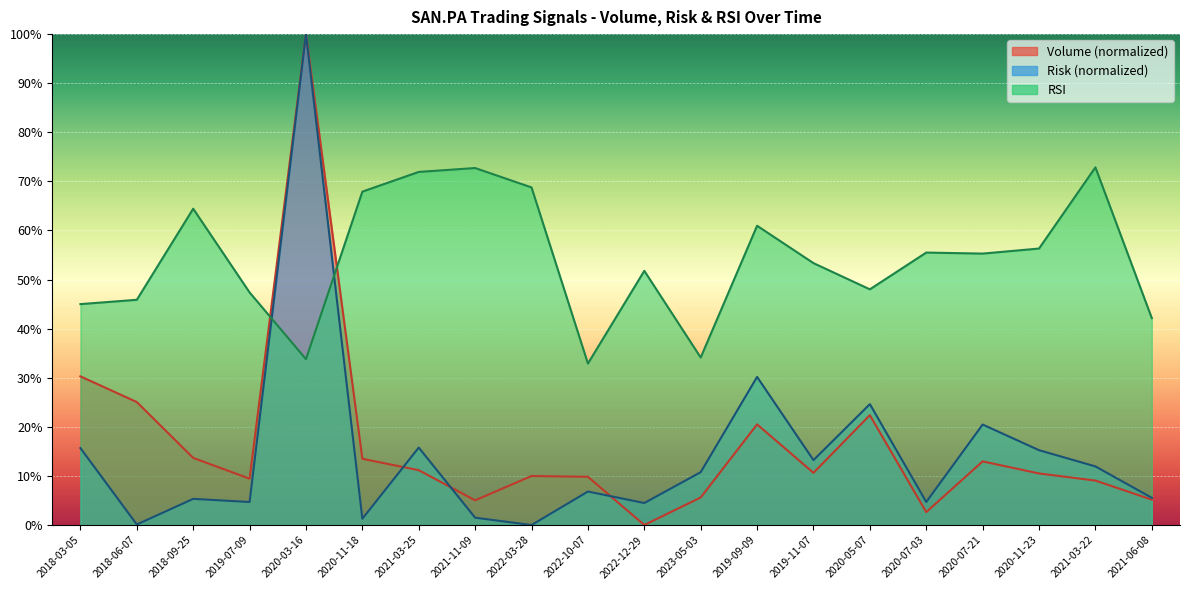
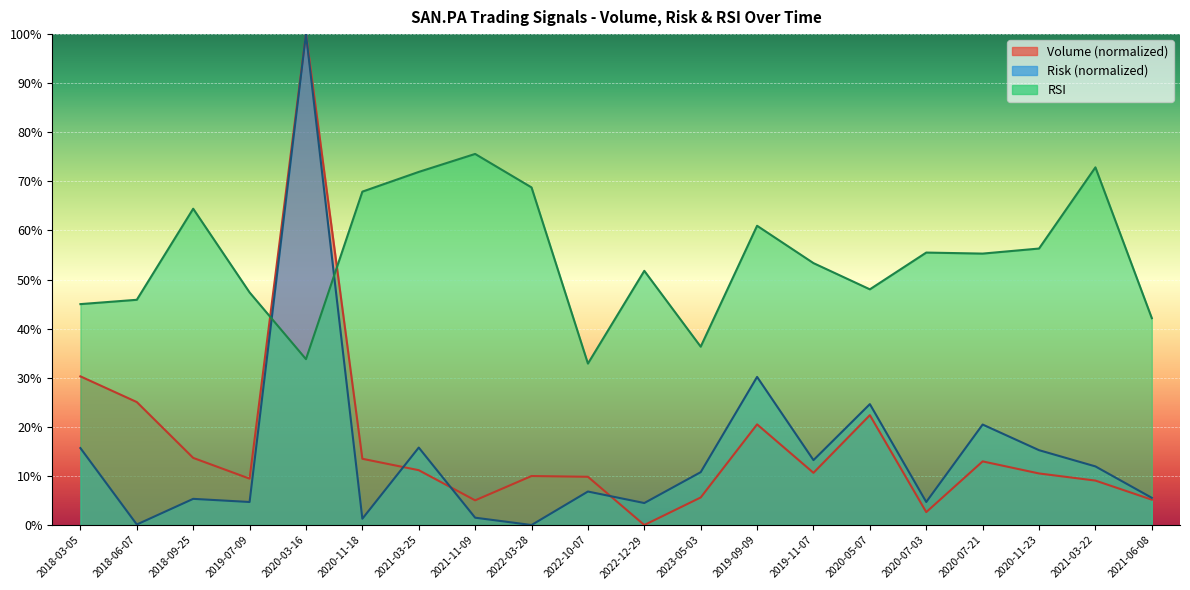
RSI, 2021-11-09: 73% -> 76%
RSI, 2023-05-03: 34% -> 36%
